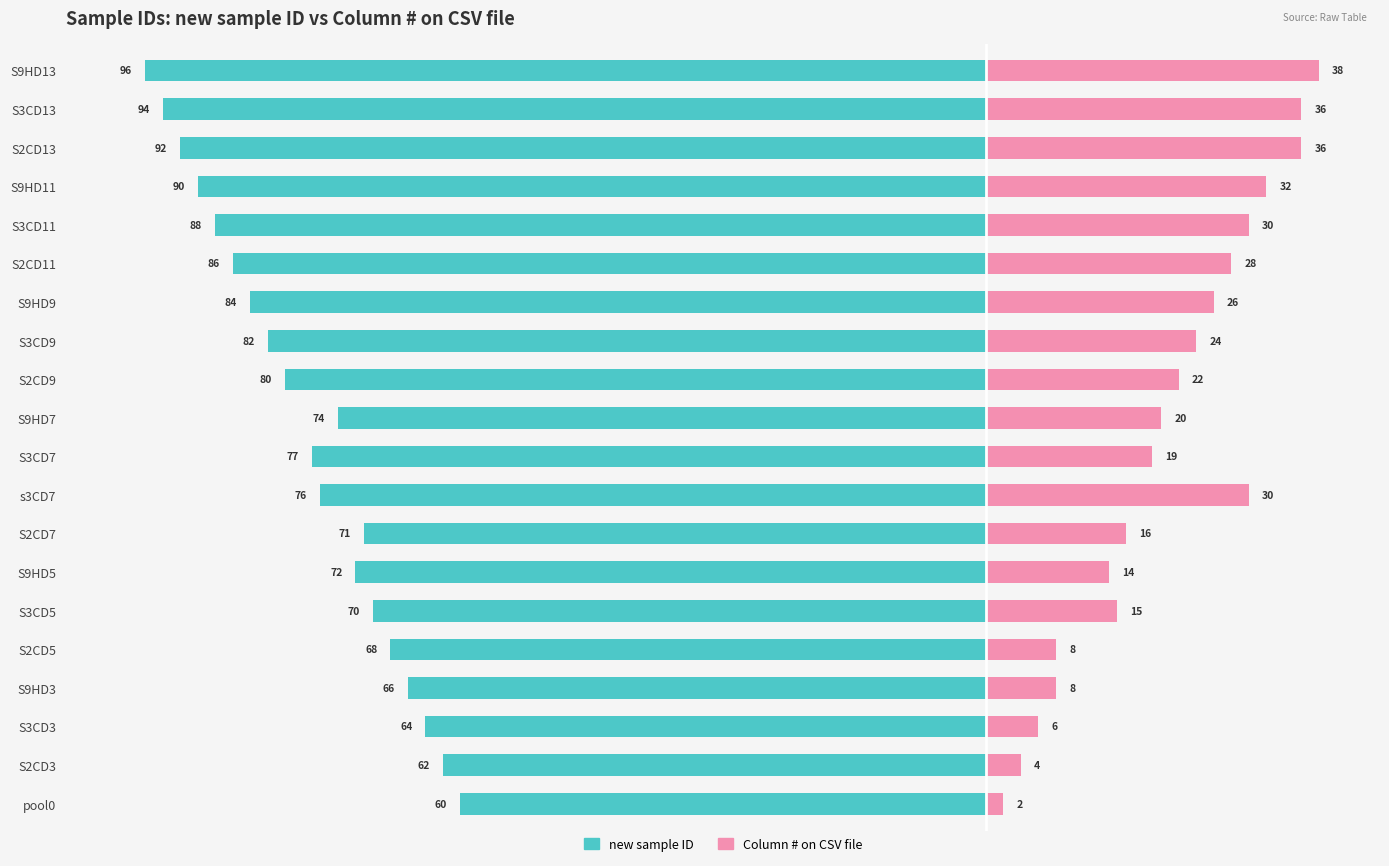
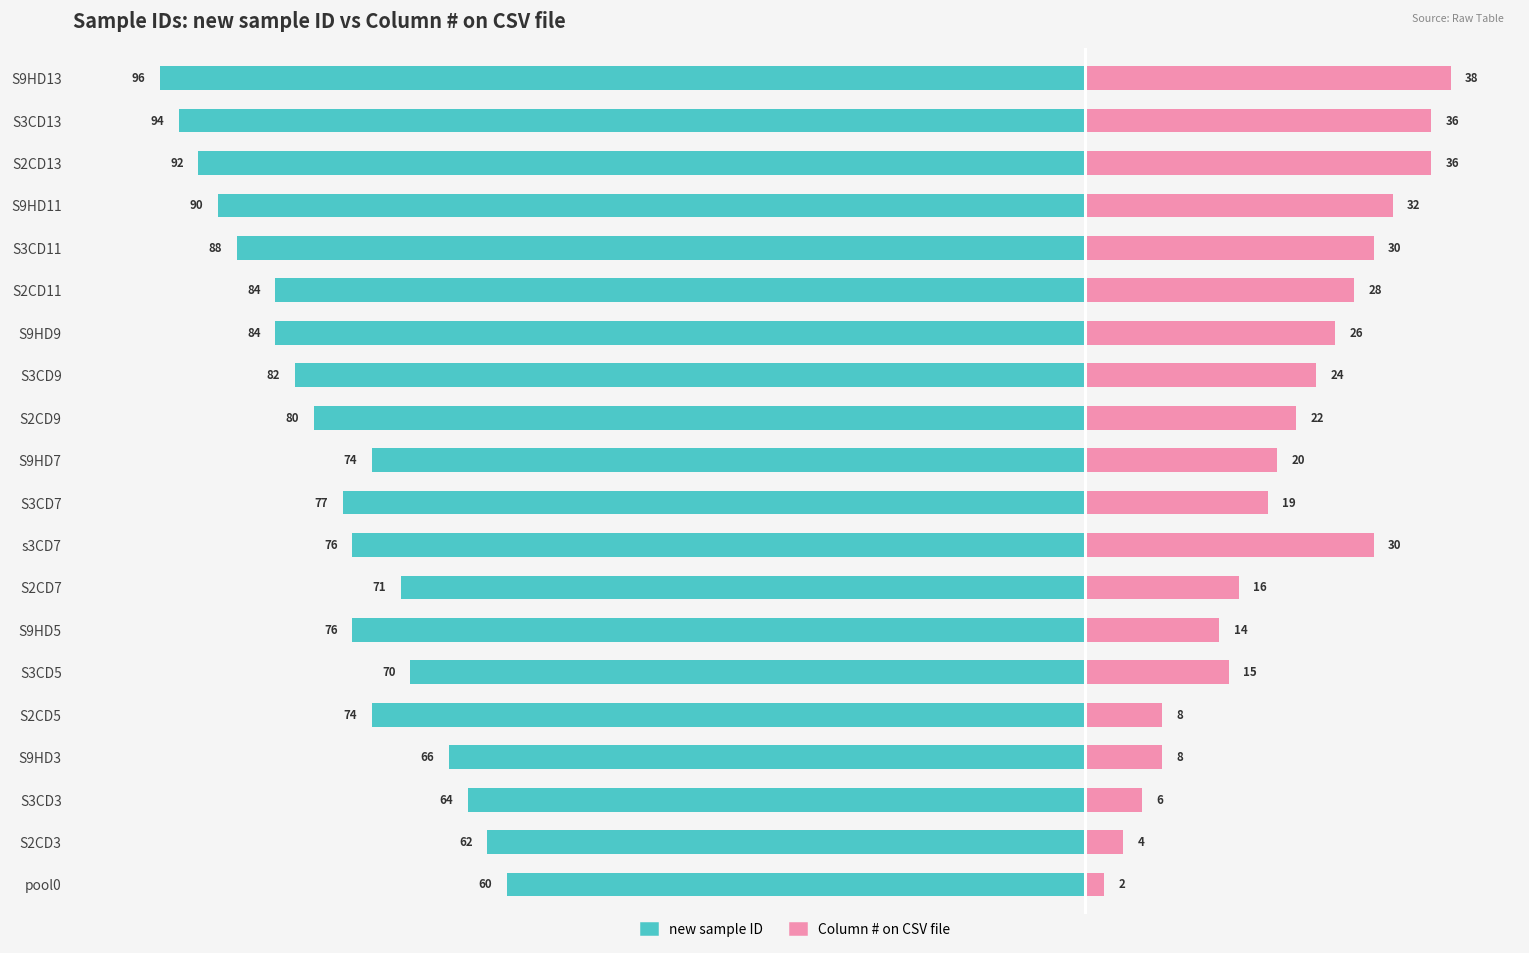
new sample ID, S2CD11: 86 -> 84
new sample ID, S9HD5: 72 -> 76
new sample ID, S2CD5: 68 -> 74
